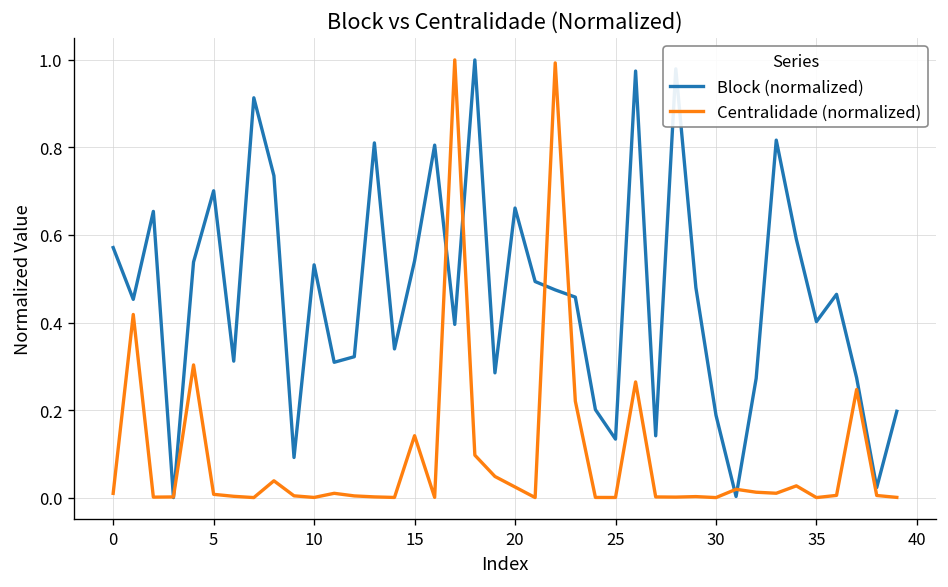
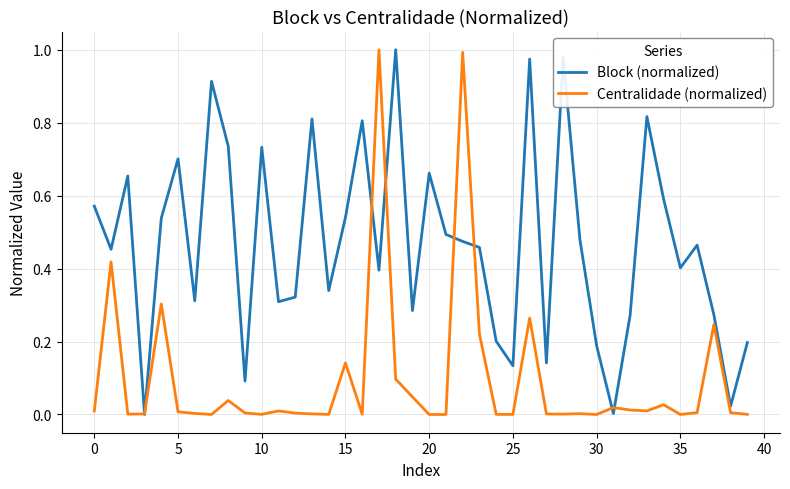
Block (normalized), 10: 0.53 -> 0.73
Centralidade (normalized), 20: 0.02 -> 0.00
